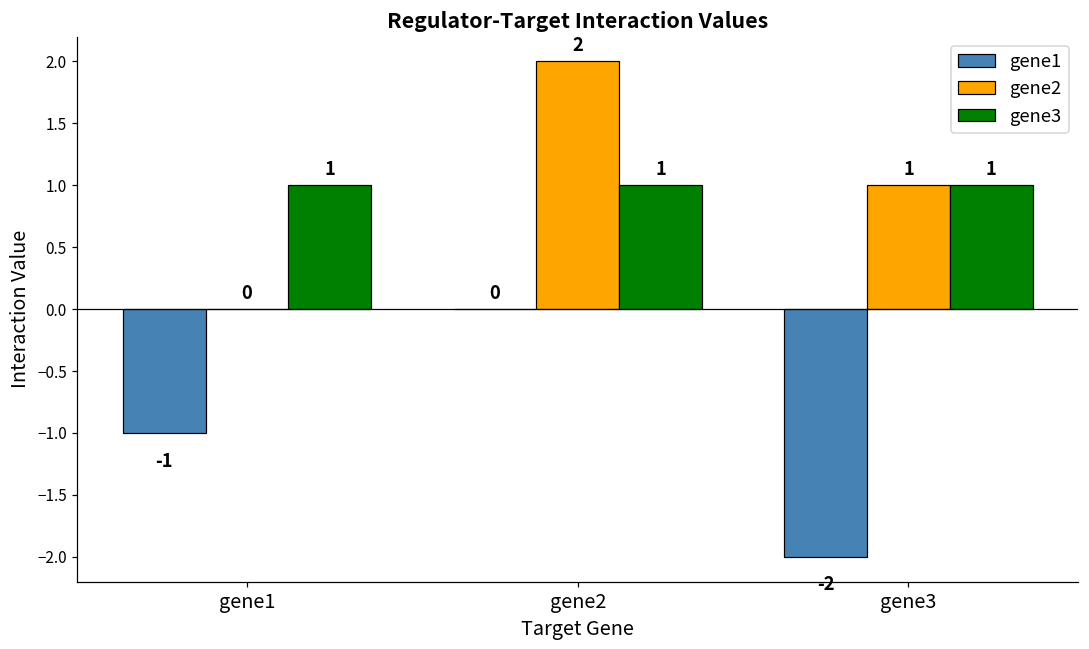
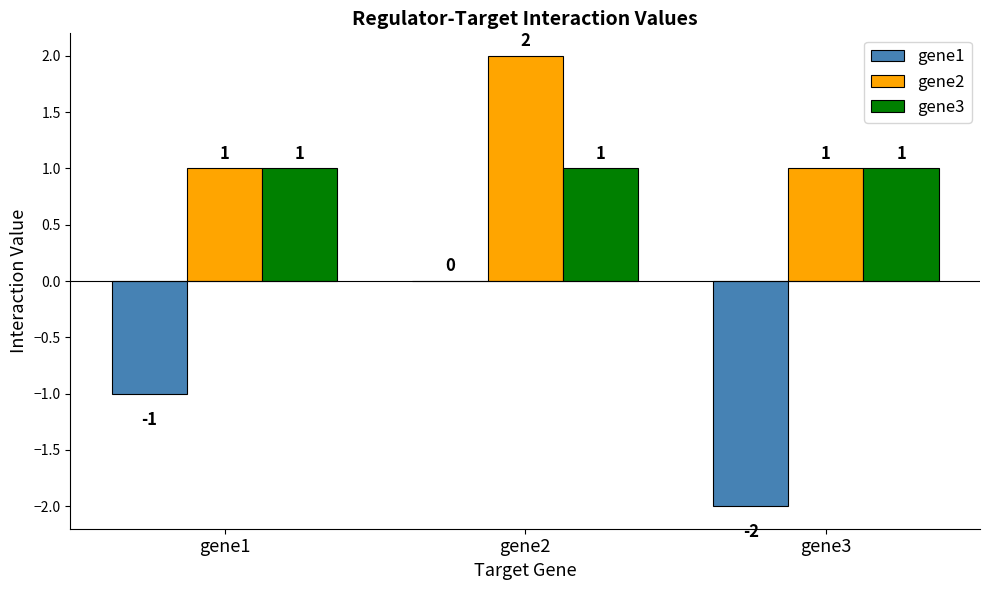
gene2, gene1: 0 -> 1
